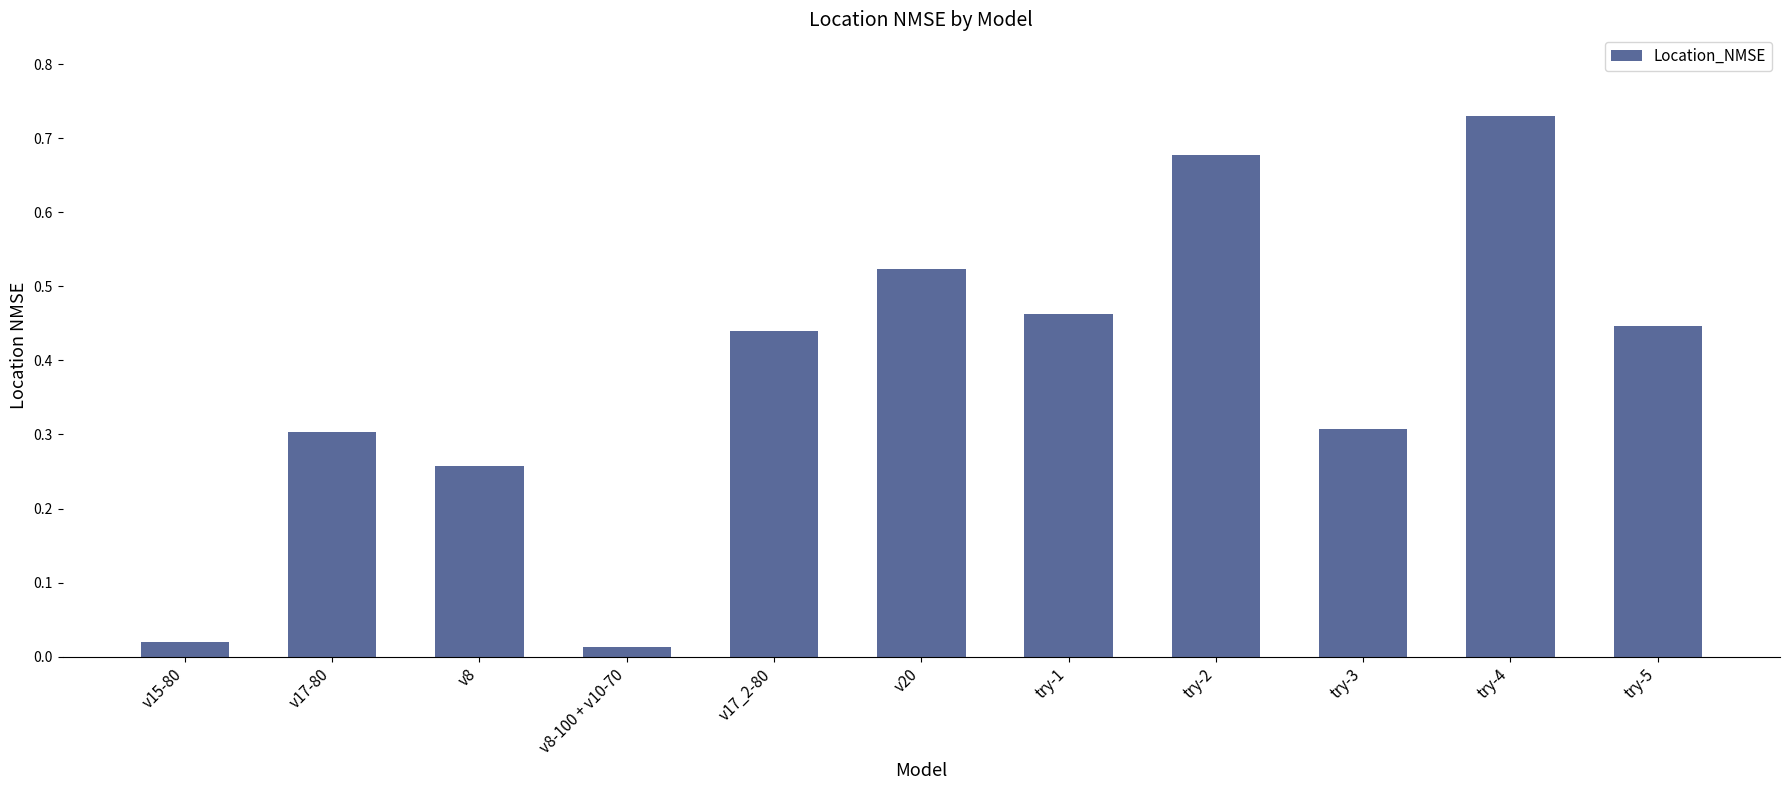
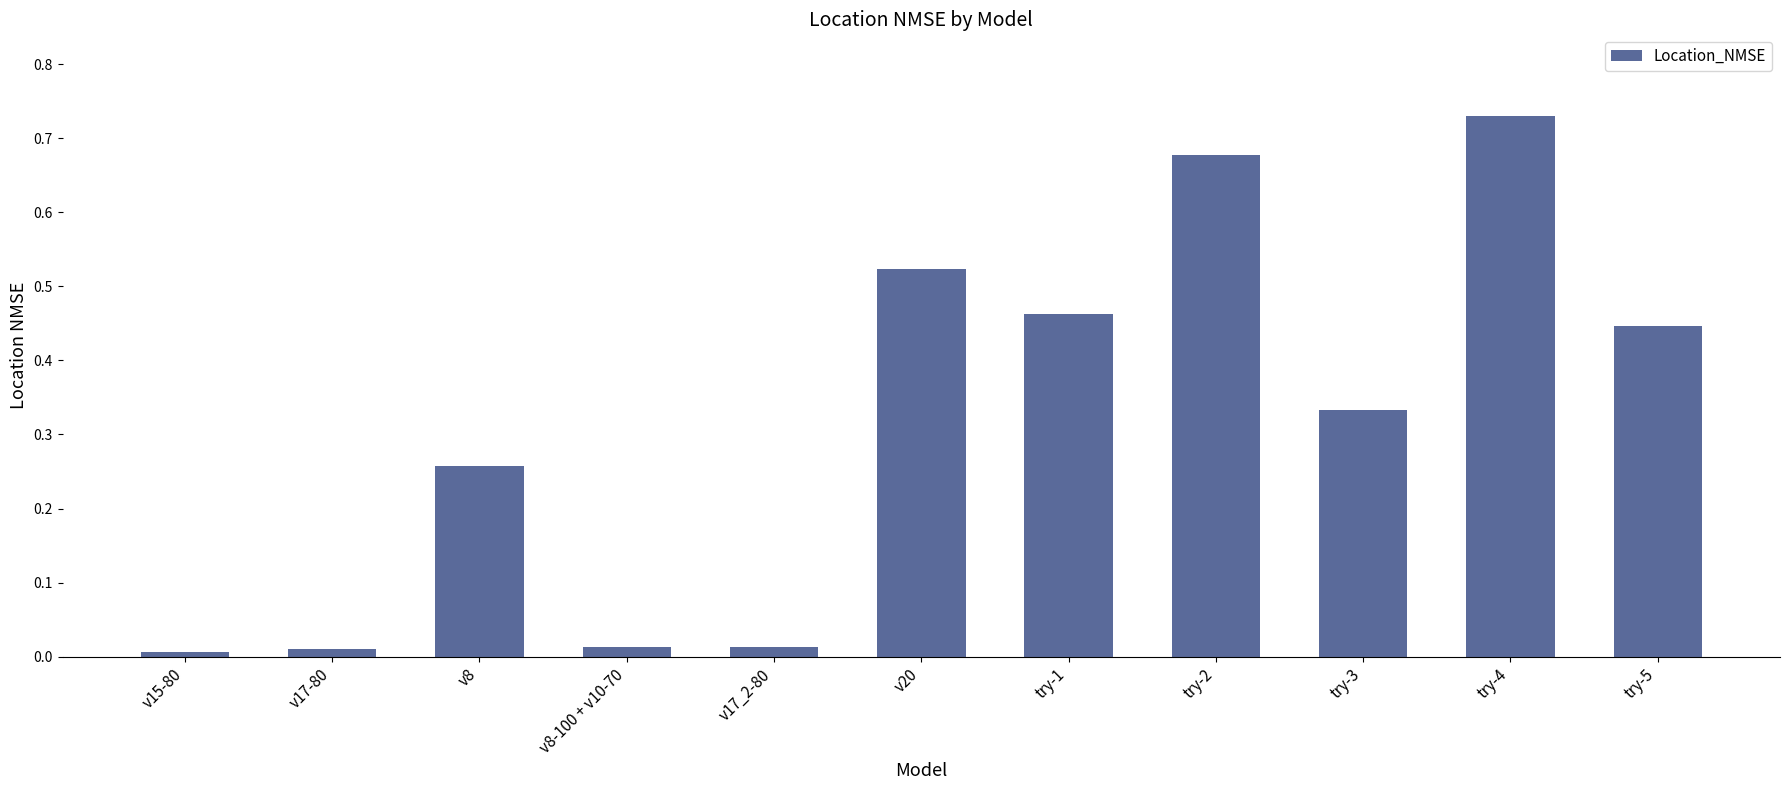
v15-80: 0.02 -> 0.01
v17-80: 0.30 -> 0.01
v17_2-80: 0.44 -> 0.01
try-3: 0.31 -> 0.33
